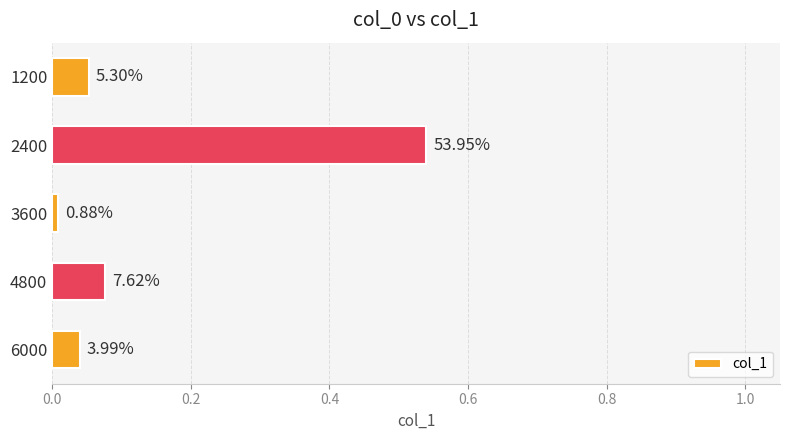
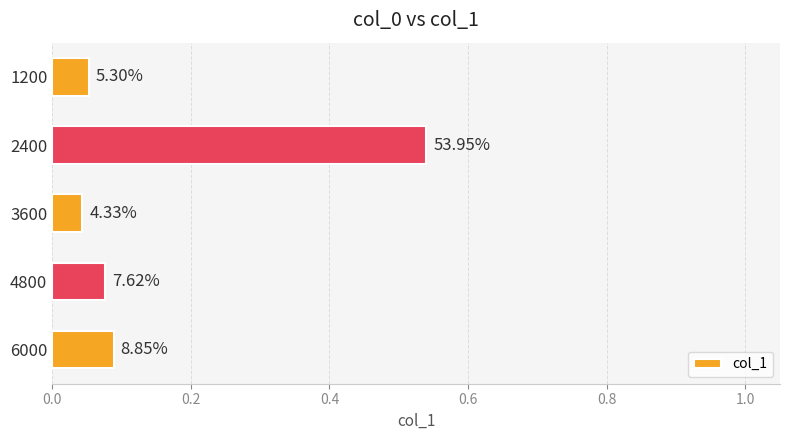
3600: 0.88% -> 4.33%
6000: 3.99% -> 8.85%
